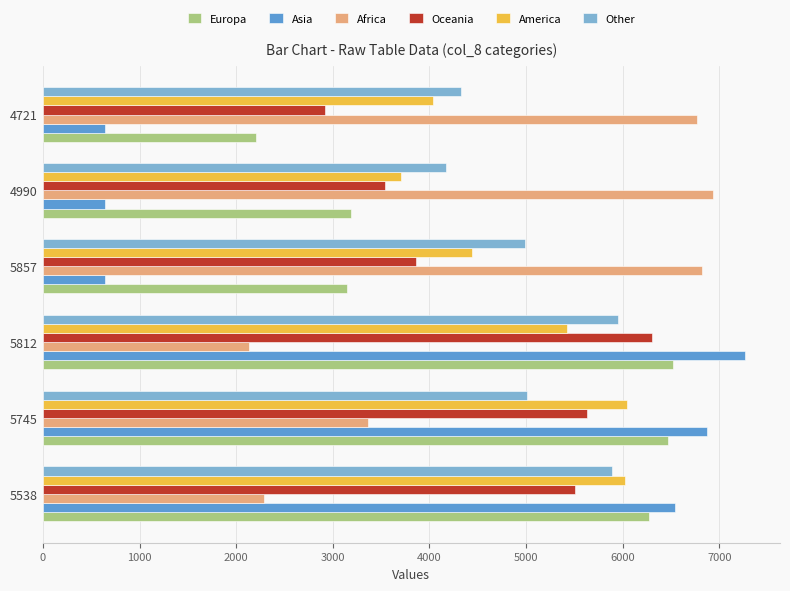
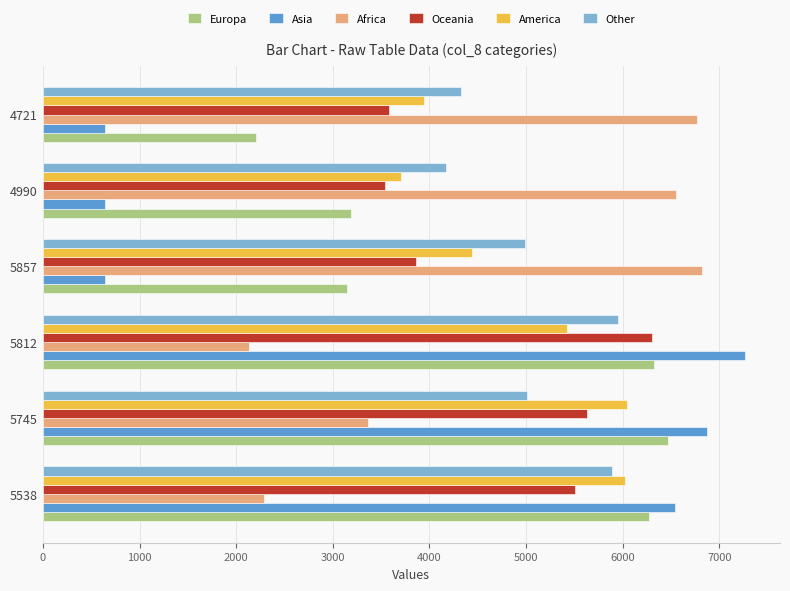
America, 4721: 4000 -> 3900
Oceania, 4721: 2900 -> 3600
Africa, 4990: 6900 -> 6600
Europa, 5812: 6500 -> 6300
